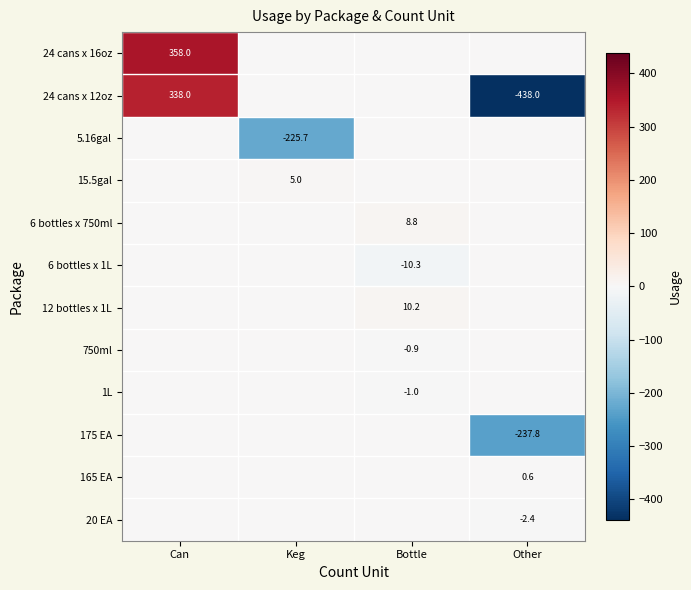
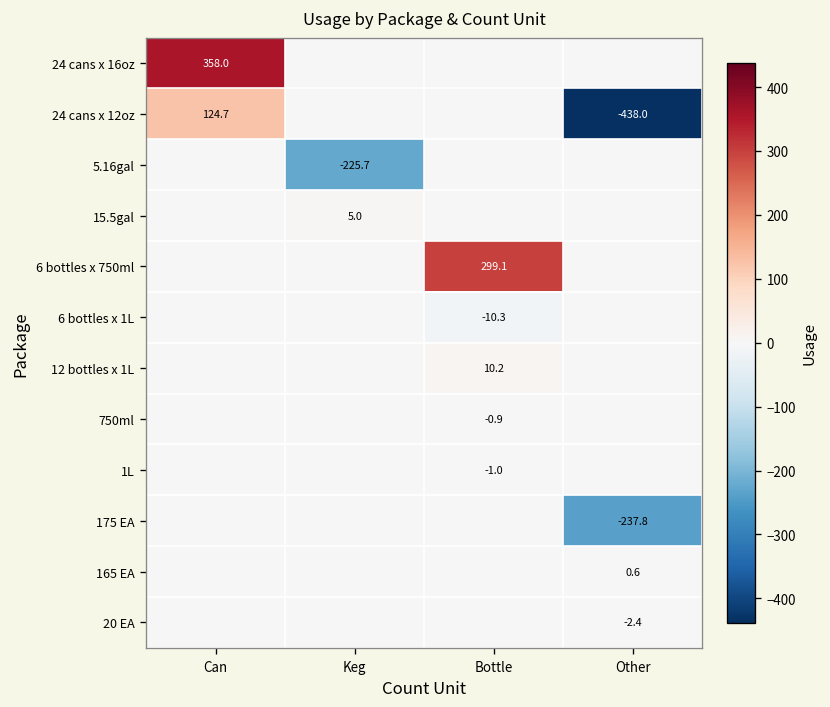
24 cans x 12oz, Can: 338.0 -> 124.7
6 bottles x 750ml, Bottle: 8.8 -> 299.1
